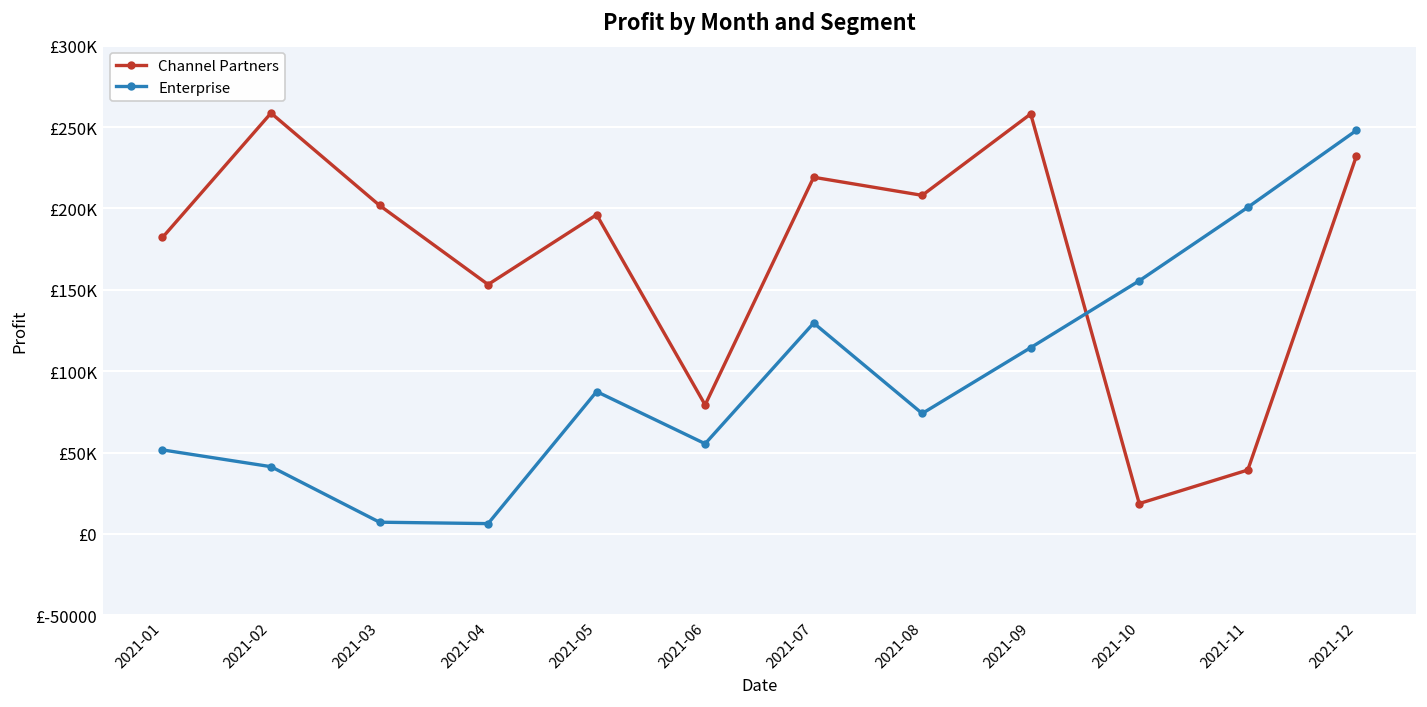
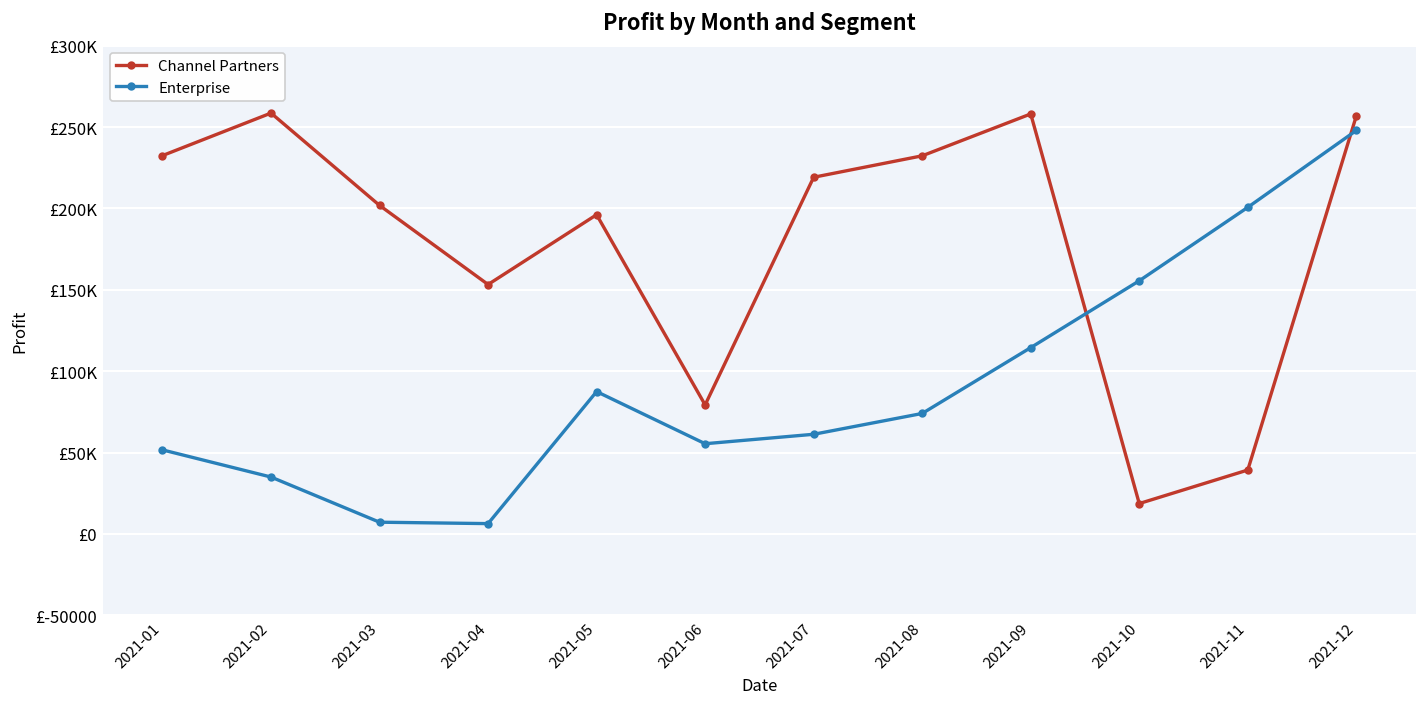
Channel Partners, 2021-01: £182000 -> £232000
Enterprise, 2021-02: £41000 -> £35000
Enterprise, 2021-07: £130000 -> £61000
Channel Partners, 2021-08: £208000 -> £232000
Channel Partners, 2021-12: £232000 -> £257000
